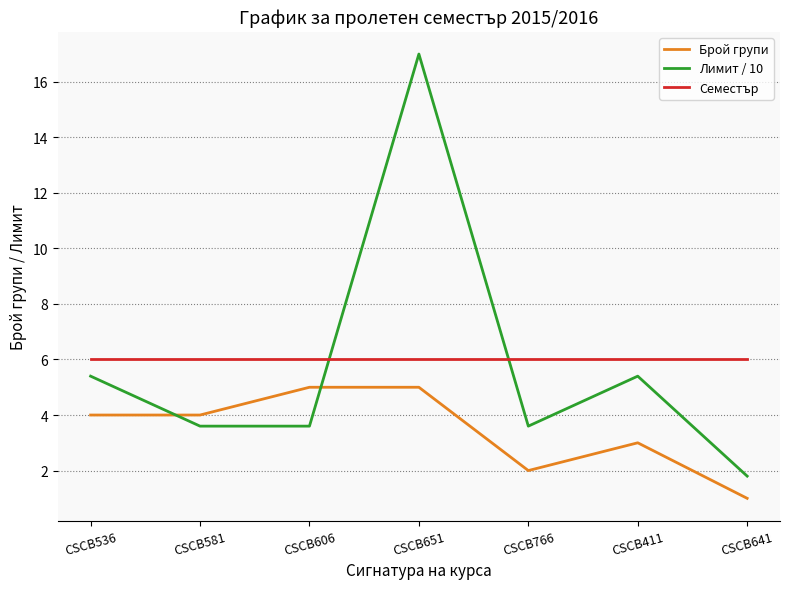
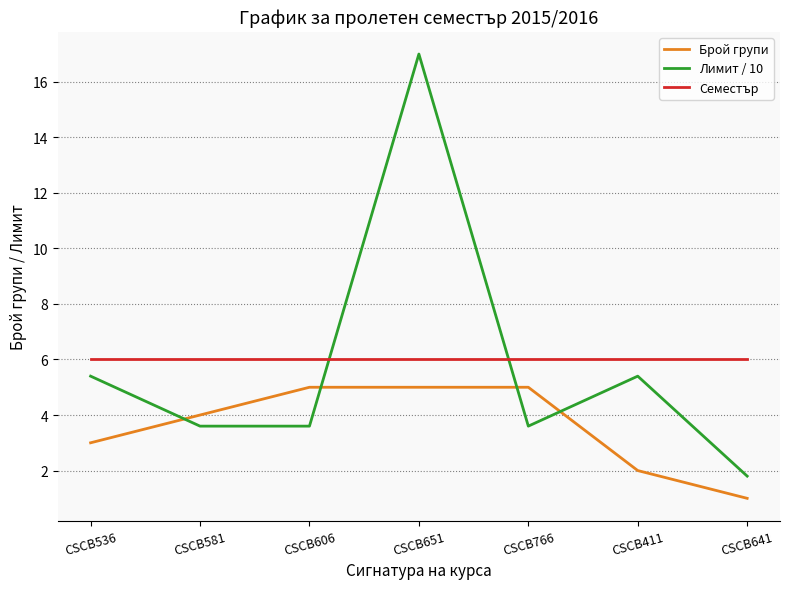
Брой групи, CSCB536: 4 -> 3
Брой групи, CSCB766: 2 -> 5
Брой групи, CSCB411: 3 -> 2
